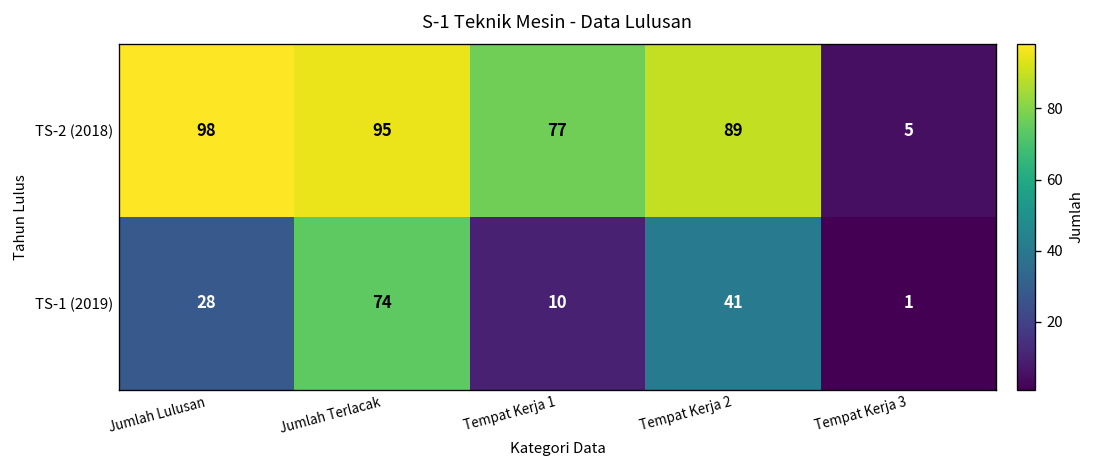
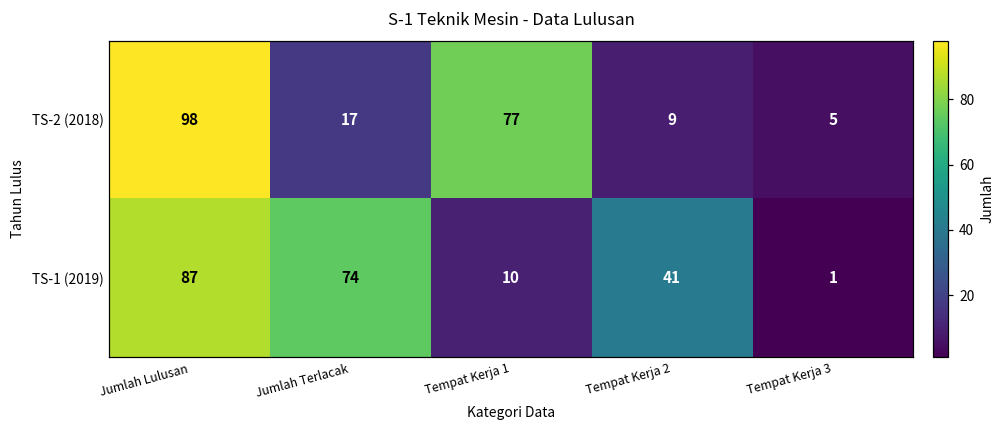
TS-2 (2018), Jumlah Terlacak: 95 -> 17
TS-2 (2018), Tempat Kerja 2: 89 -> 9
TS-1 (2019), Jumlah Lulusan: 28 -> 87
